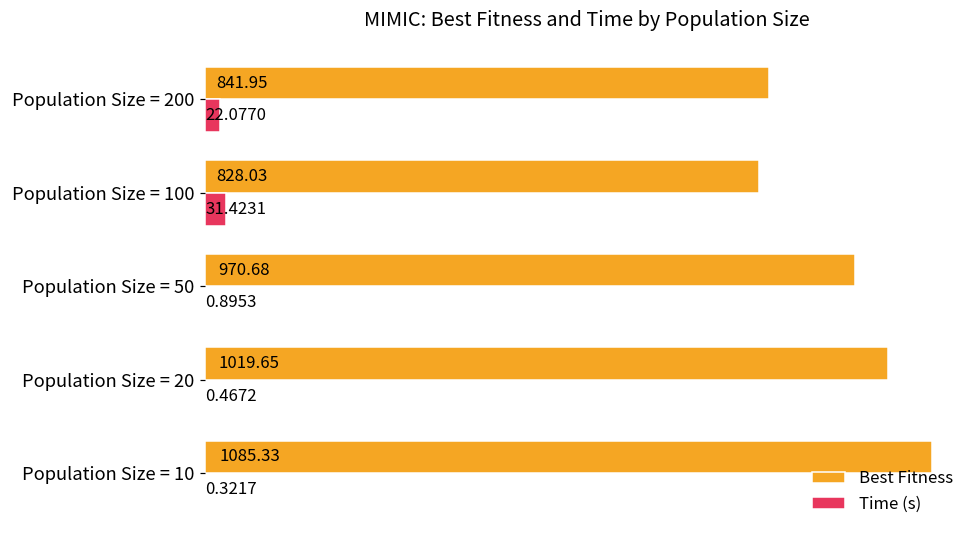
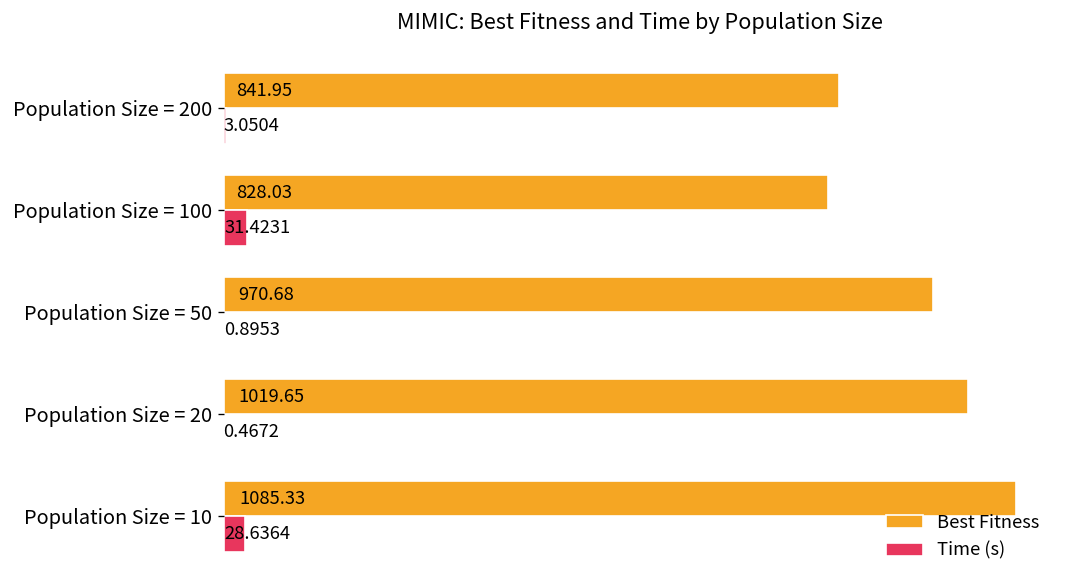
Time (s), Population Size = 200: 22.0770 -> 3.0504
Time (s), Population Size = 10: 0.3217 -> 28.6364
